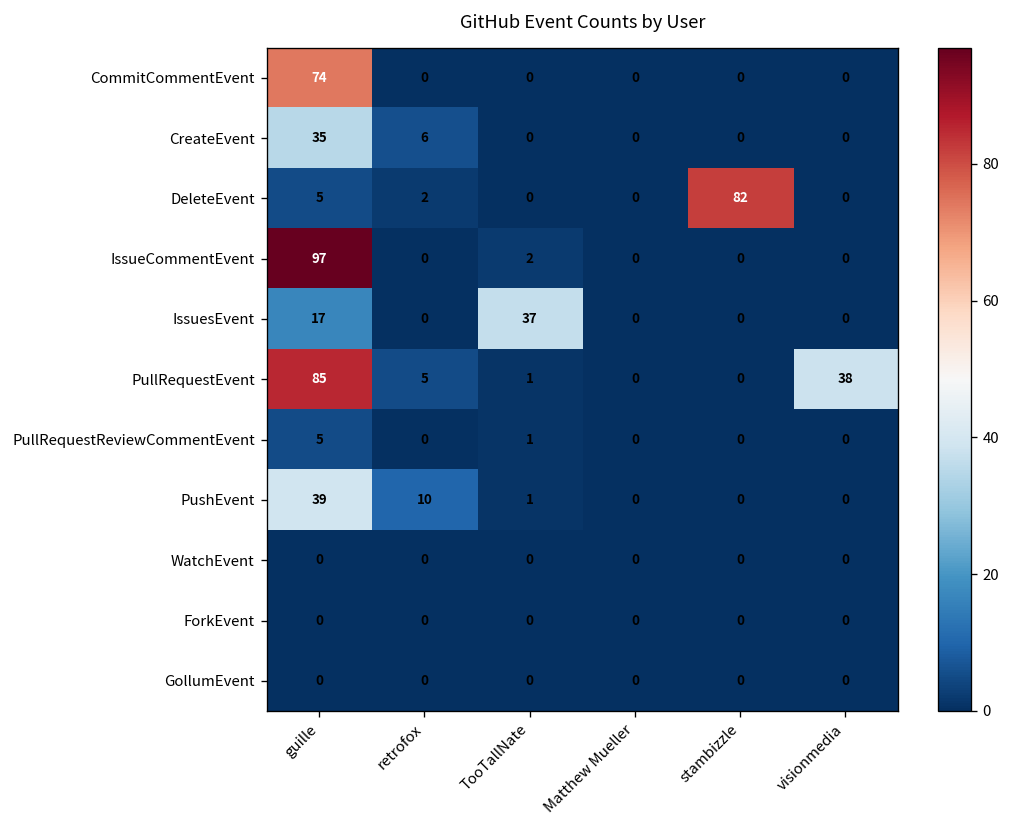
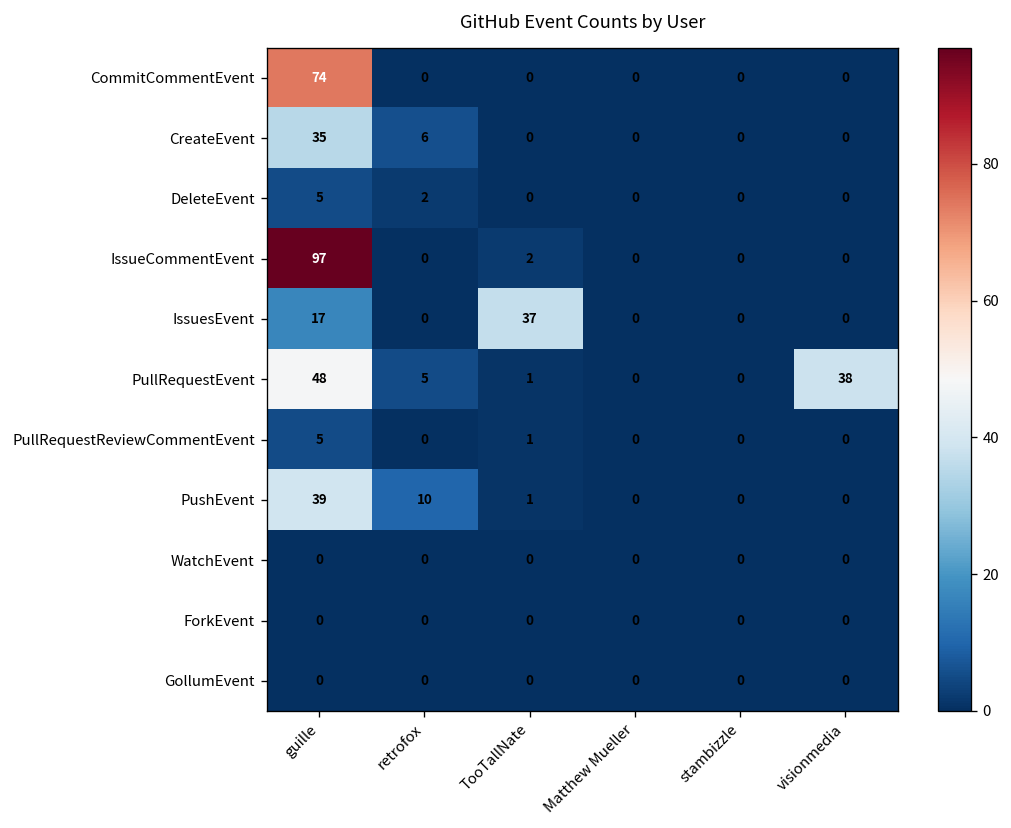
DeleteEvent, stambizzle: 82 -> 0
PullRequestEvent, guille: 85 -> 48
